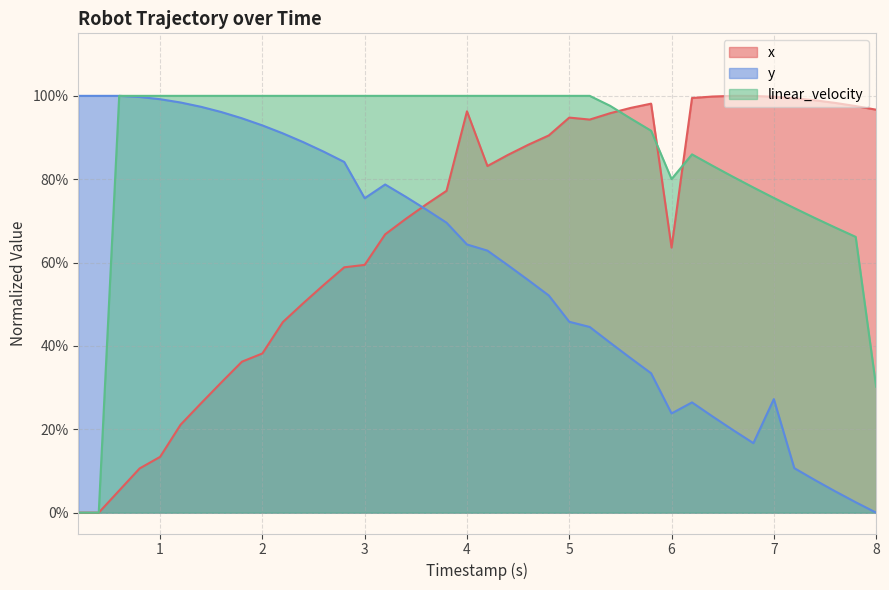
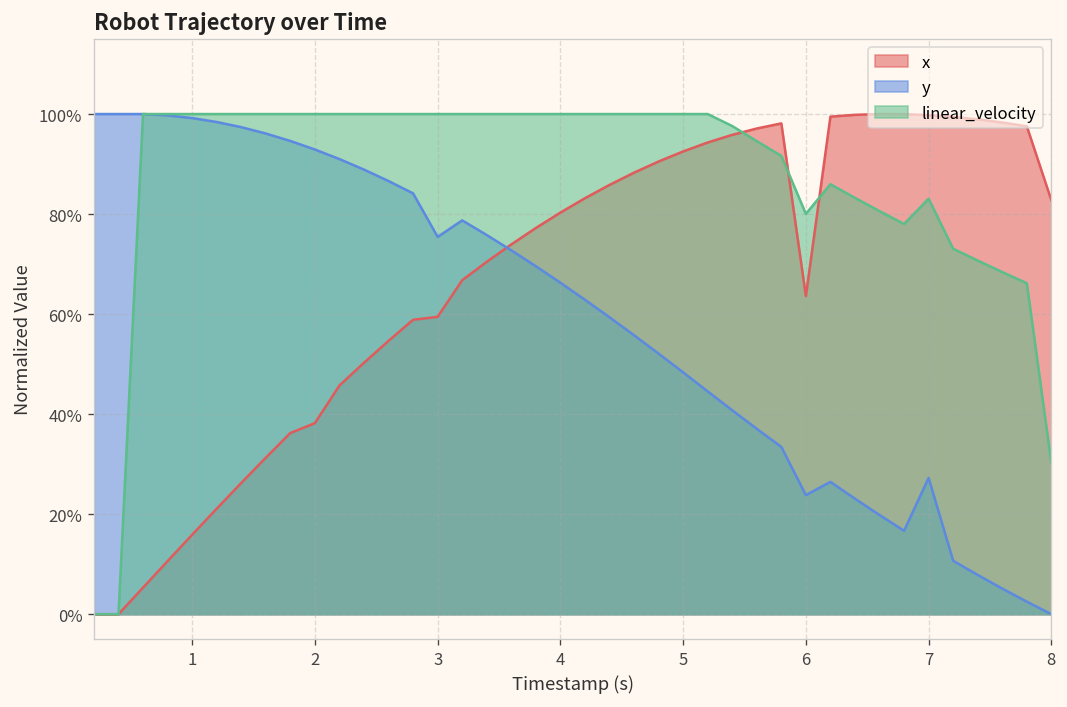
x, 1: 13% -> 16%
x, 4: 96% -> 80%
y, 4: 64% -> 66%
x, 5: 95% -> 93%
y, 5: 46% -> 48%
linear_velocity, 7: 76% -> 83%
x, 8: 97% -> 83%
